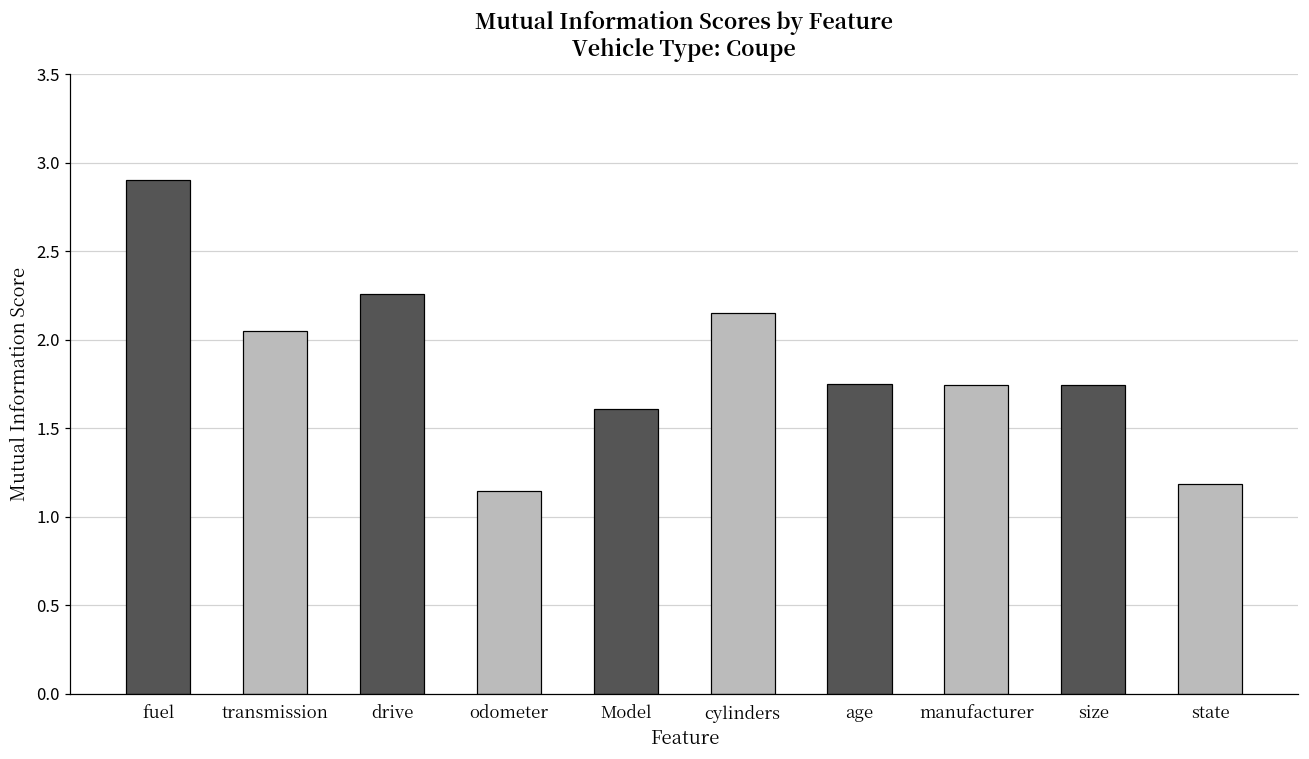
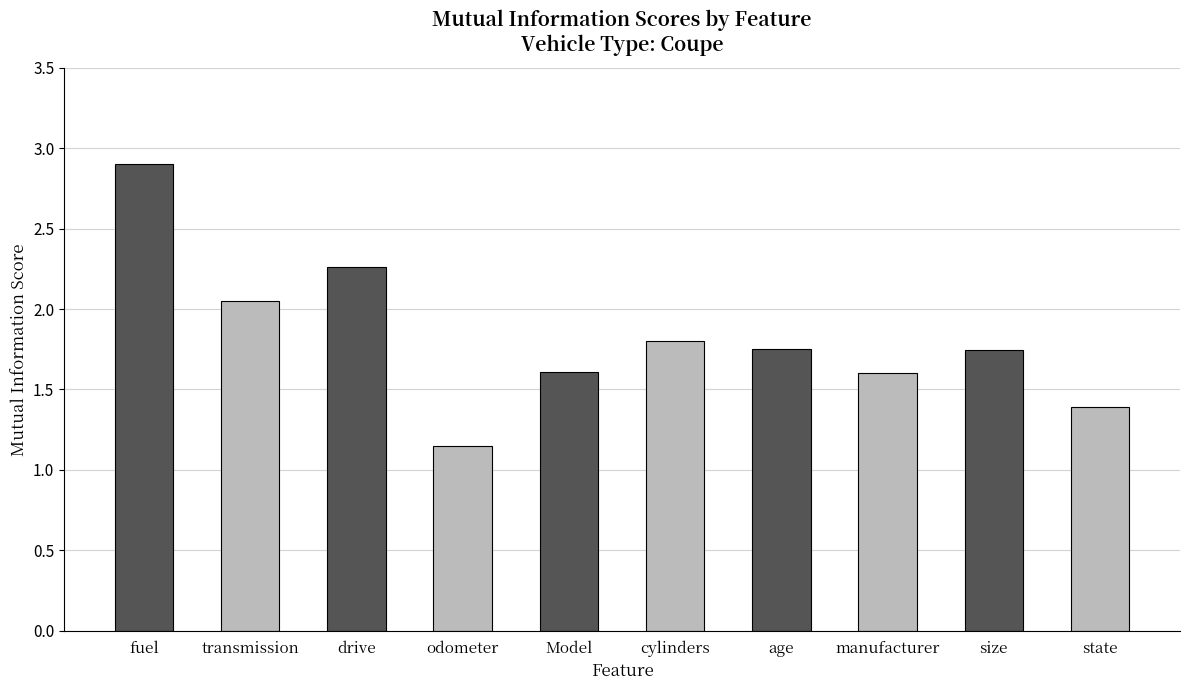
cylinders: 2.15 -> 1.80
manufacturer: 1.75 -> 1.60
state: 1.18 -> 1.39
